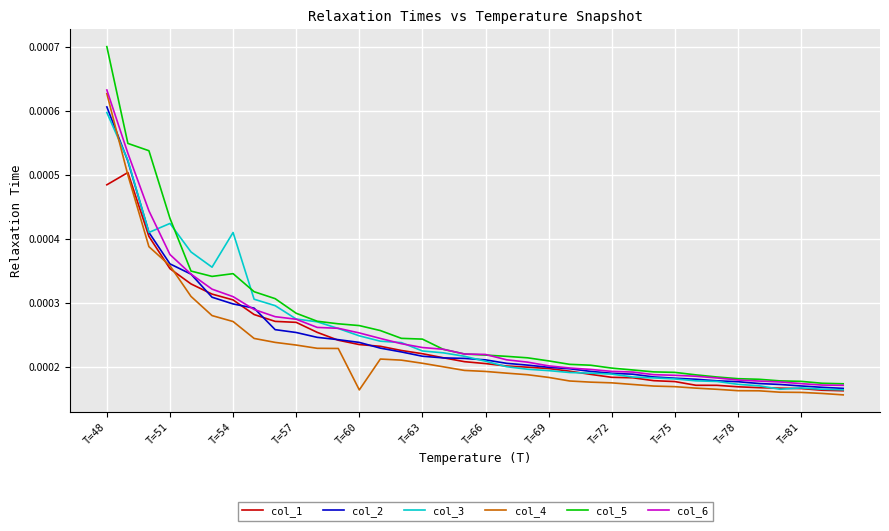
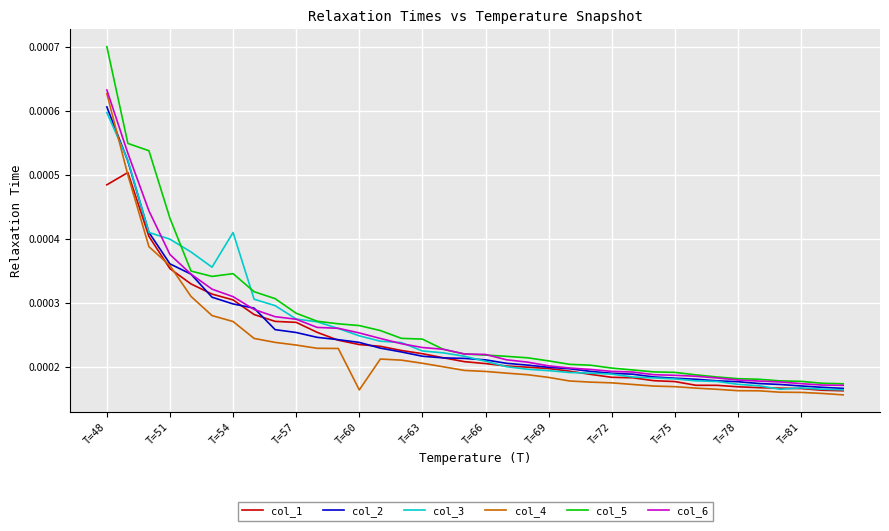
col_3, T=51: 0.00042 -> 0.00040
